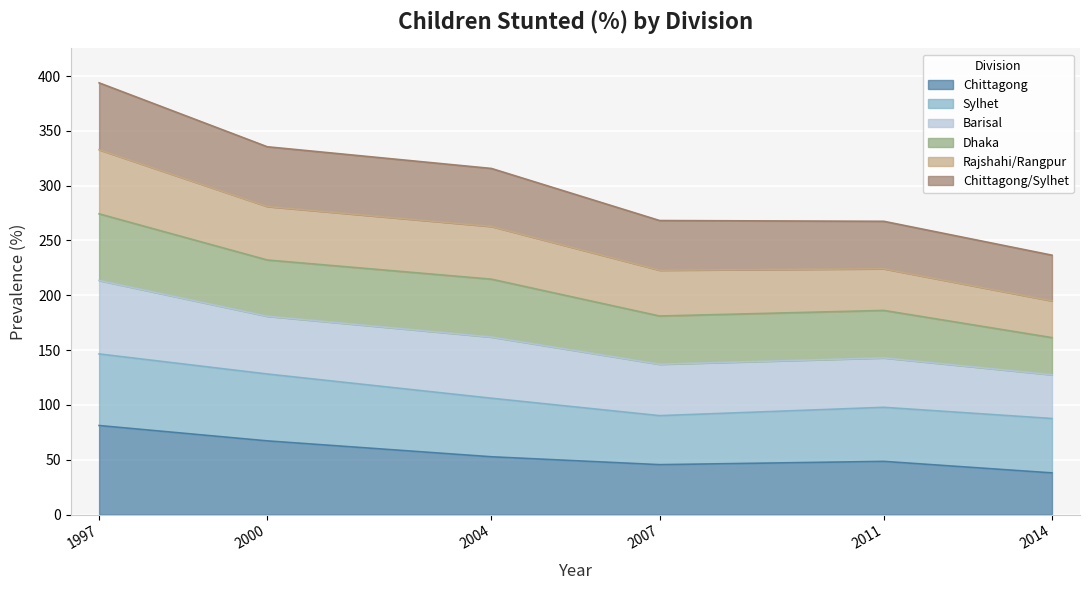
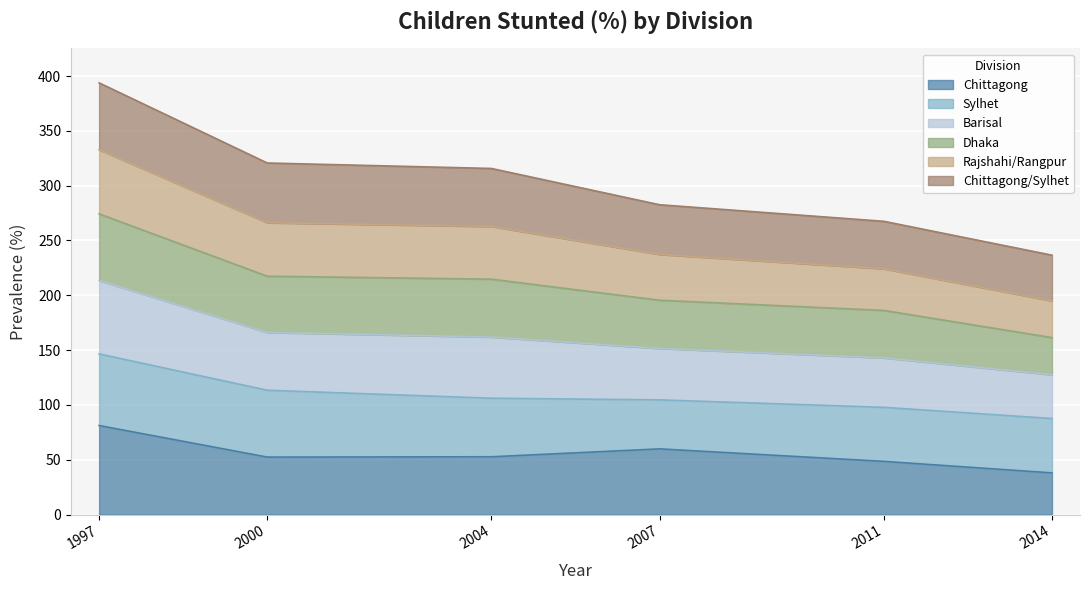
Chittagong, 2000: 67 -> 52
Chittagong, 2007: 46 -> 60
